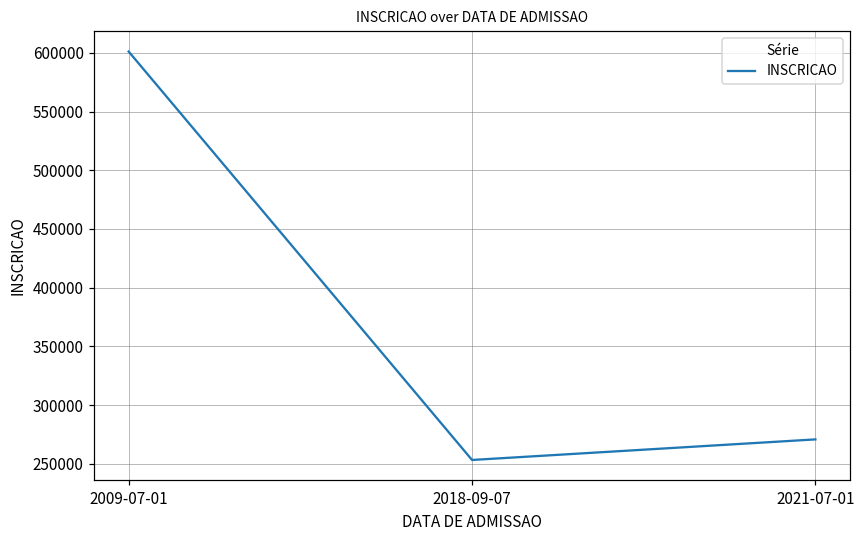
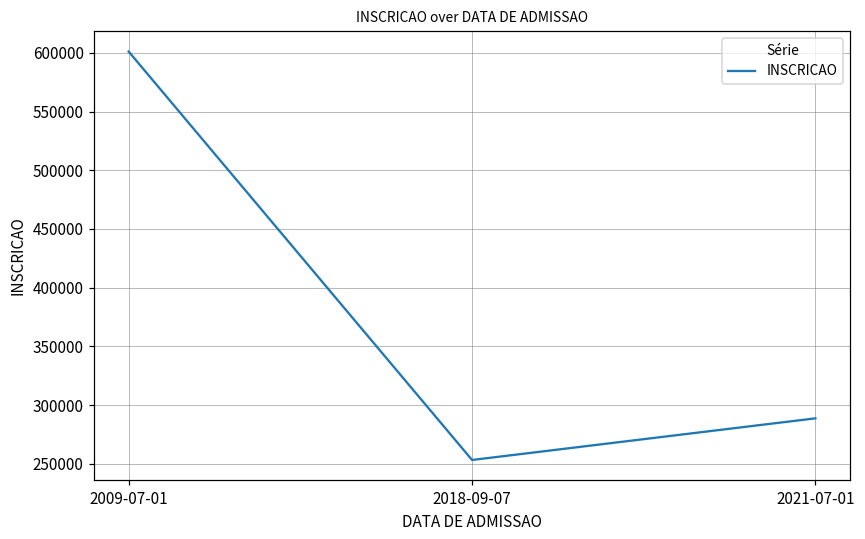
2021-07-01: 271000 -> 289000
